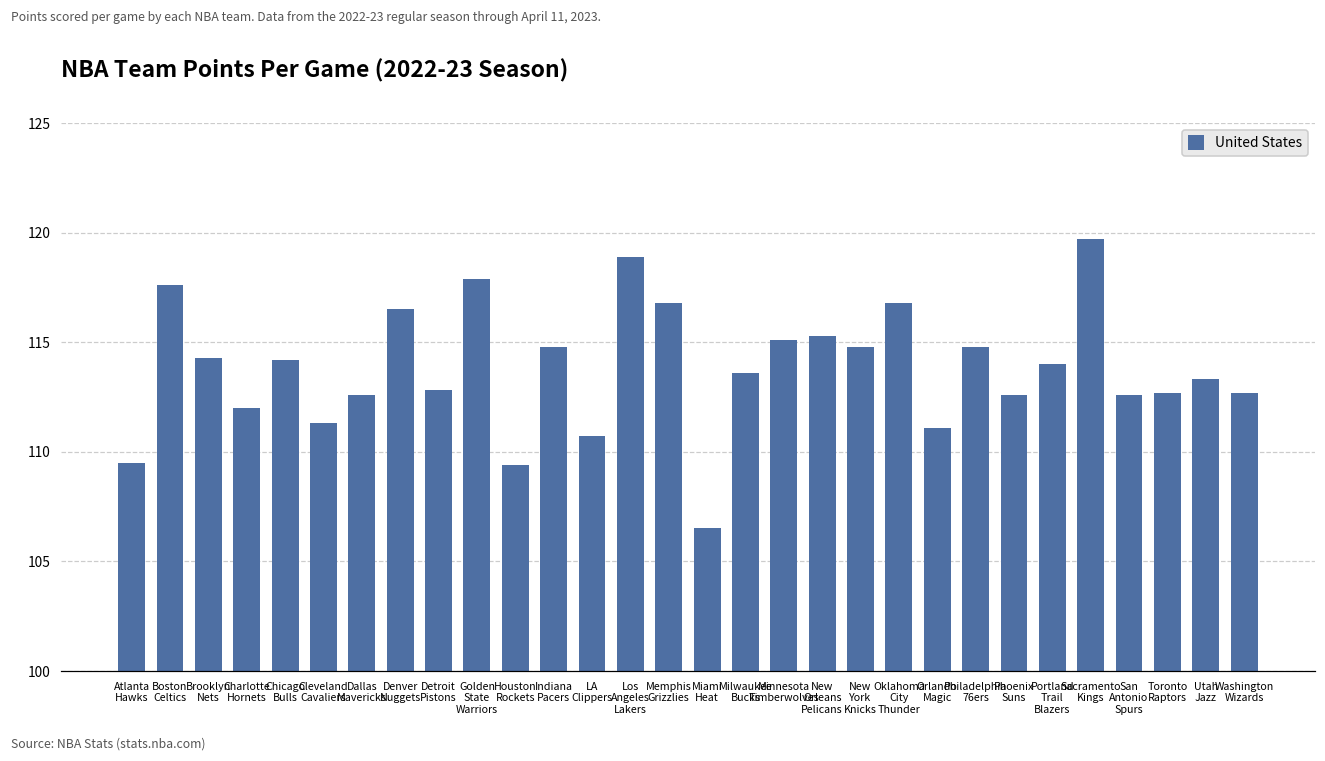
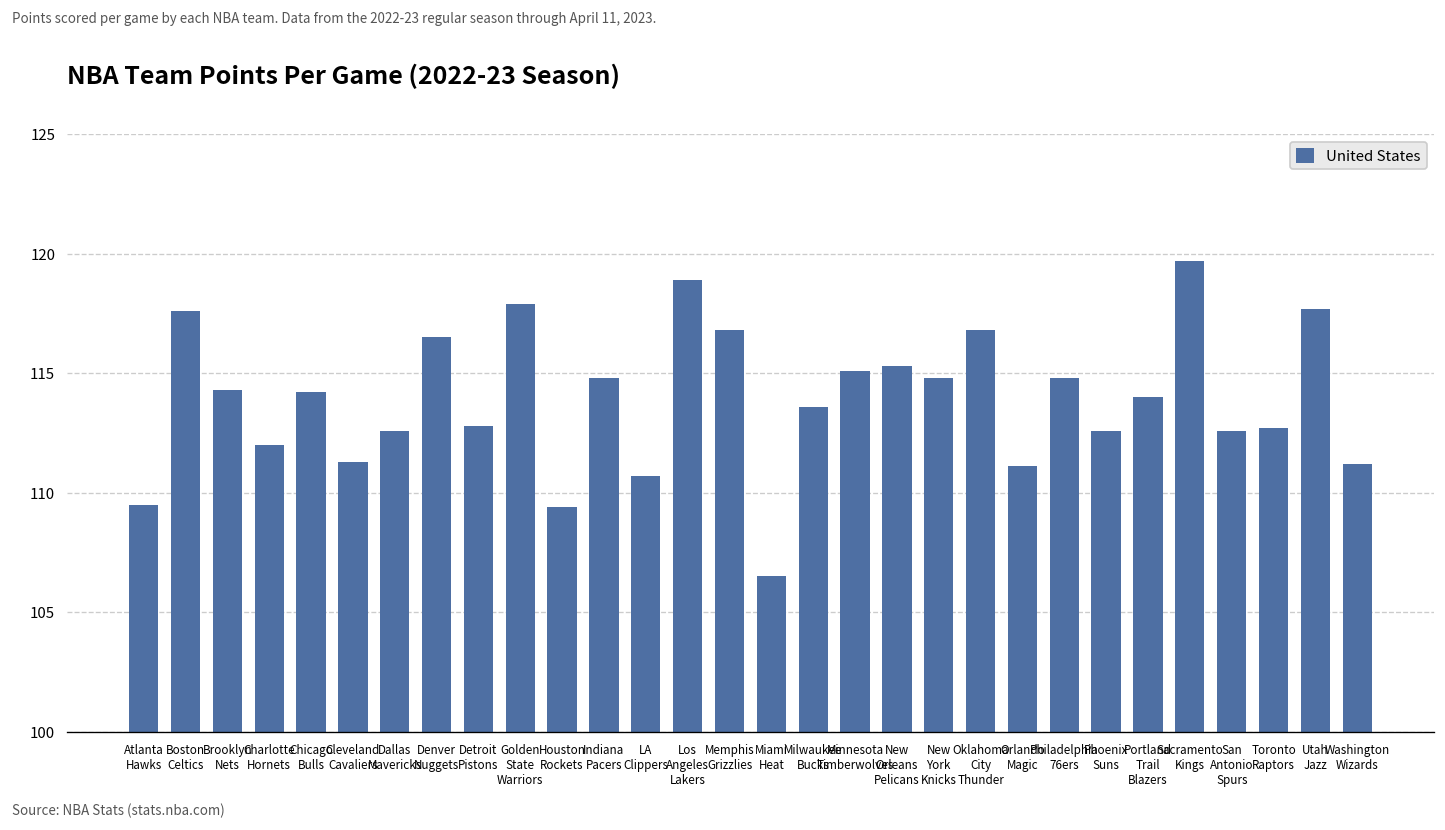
Utah Jazz: 113.3 -> 117.7
Washington Wizards: 112.7 -> 111.2
